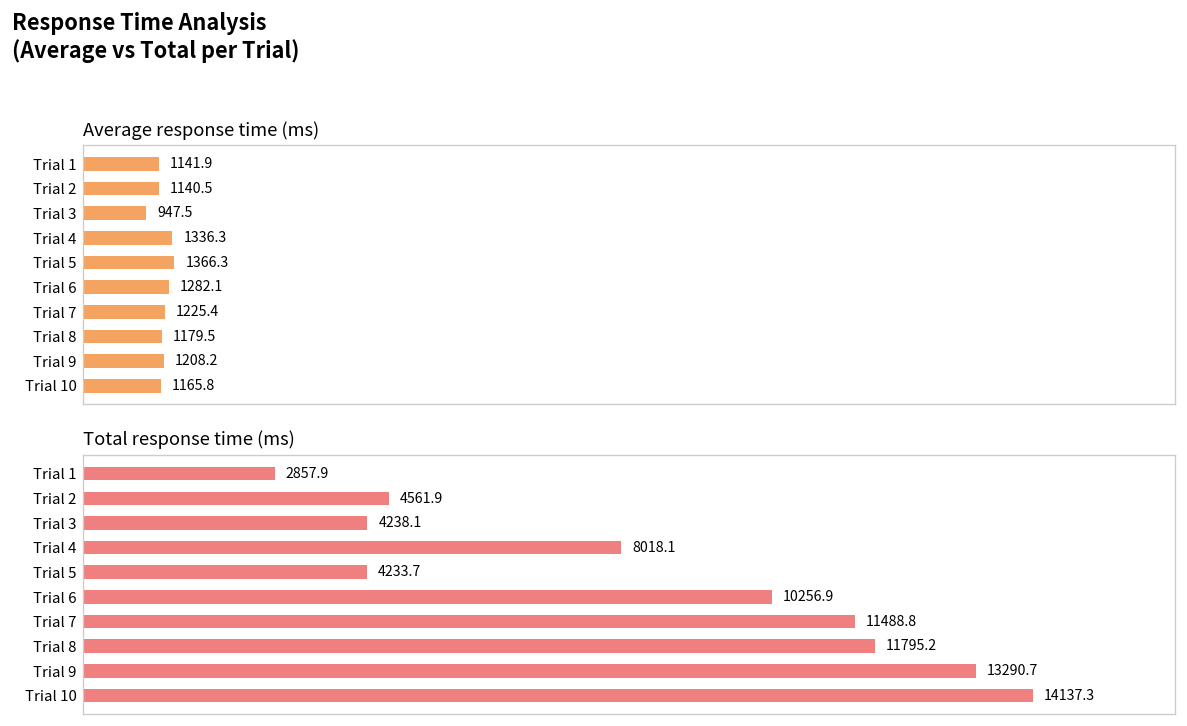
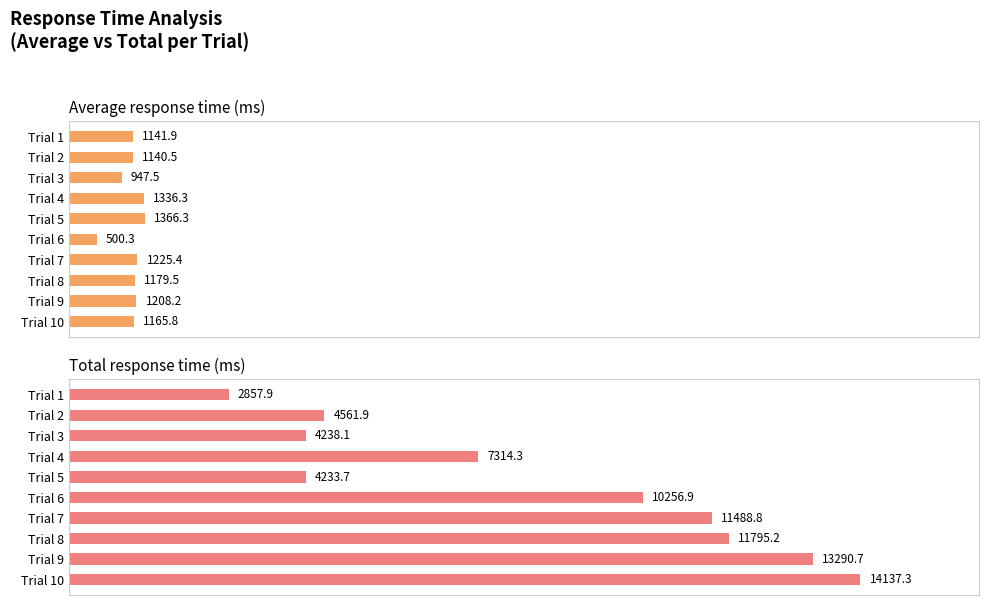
Average response time (ms), Trial 6: 1282.1 -> 500.3
Total response time (ms), Trial 4: 8018.1 -> 7314.3
